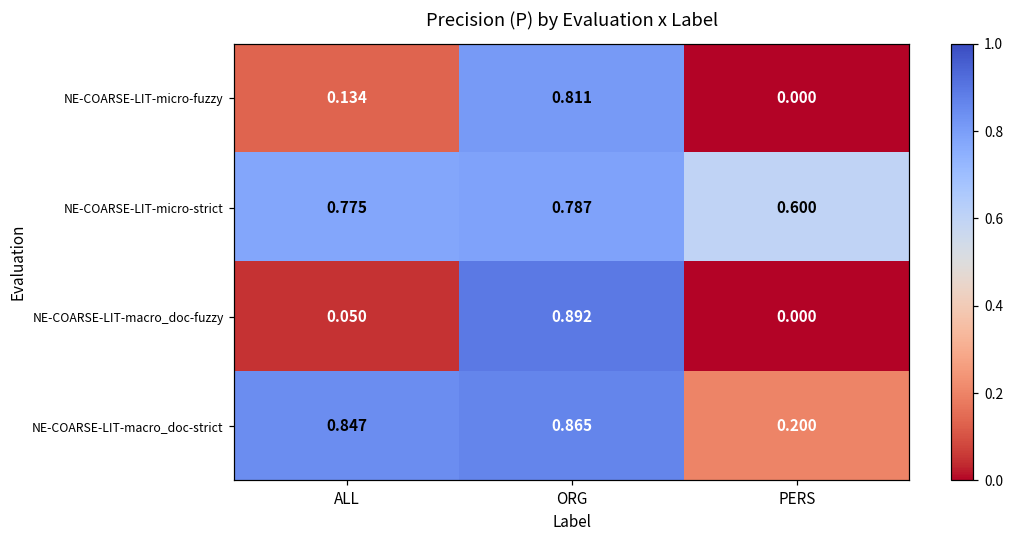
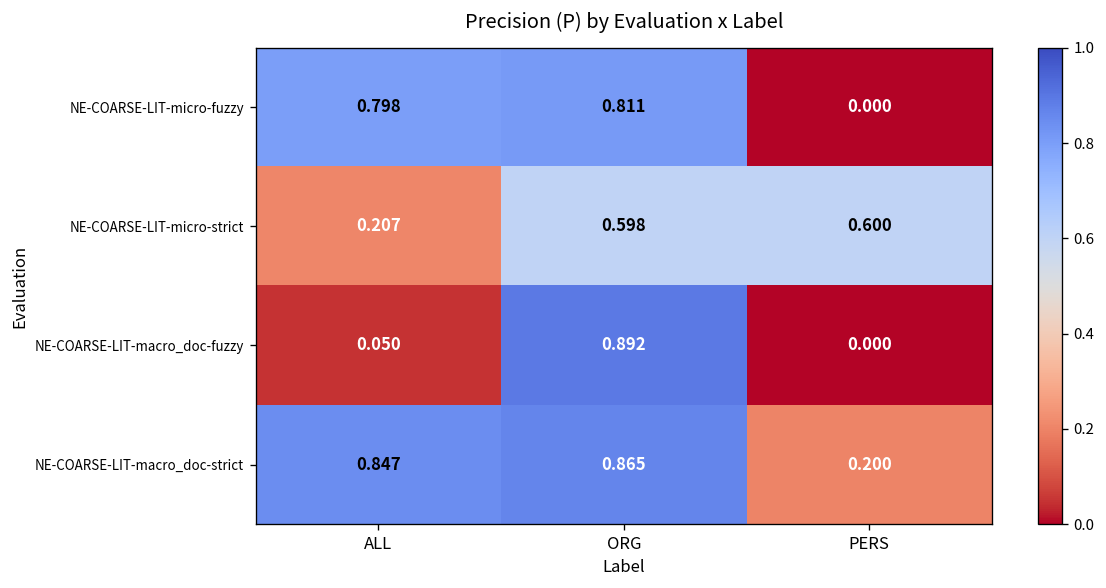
NE-COARSE-LIT-micro-fuzzy, ALL: 0.134 -> 0.798
NE-COARSE-LIT-micro-strict, ALL: 0.775 -> 0.207
NE-COARSE-LIT-micro-strict, ORG: 0.787 -> 0.598
